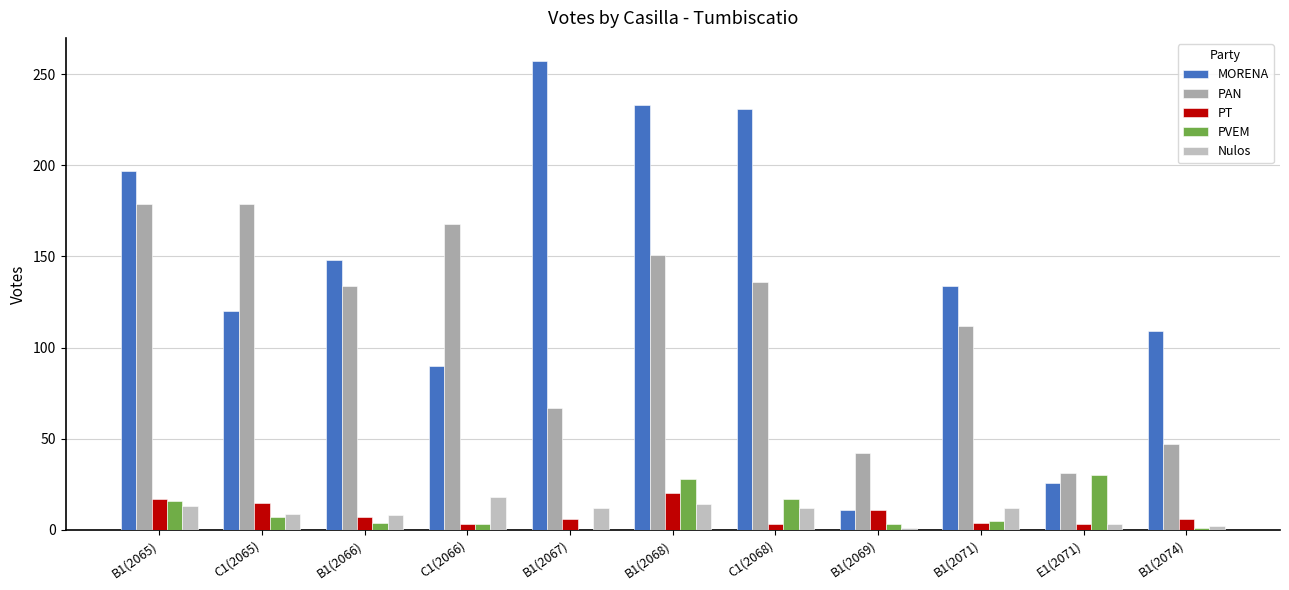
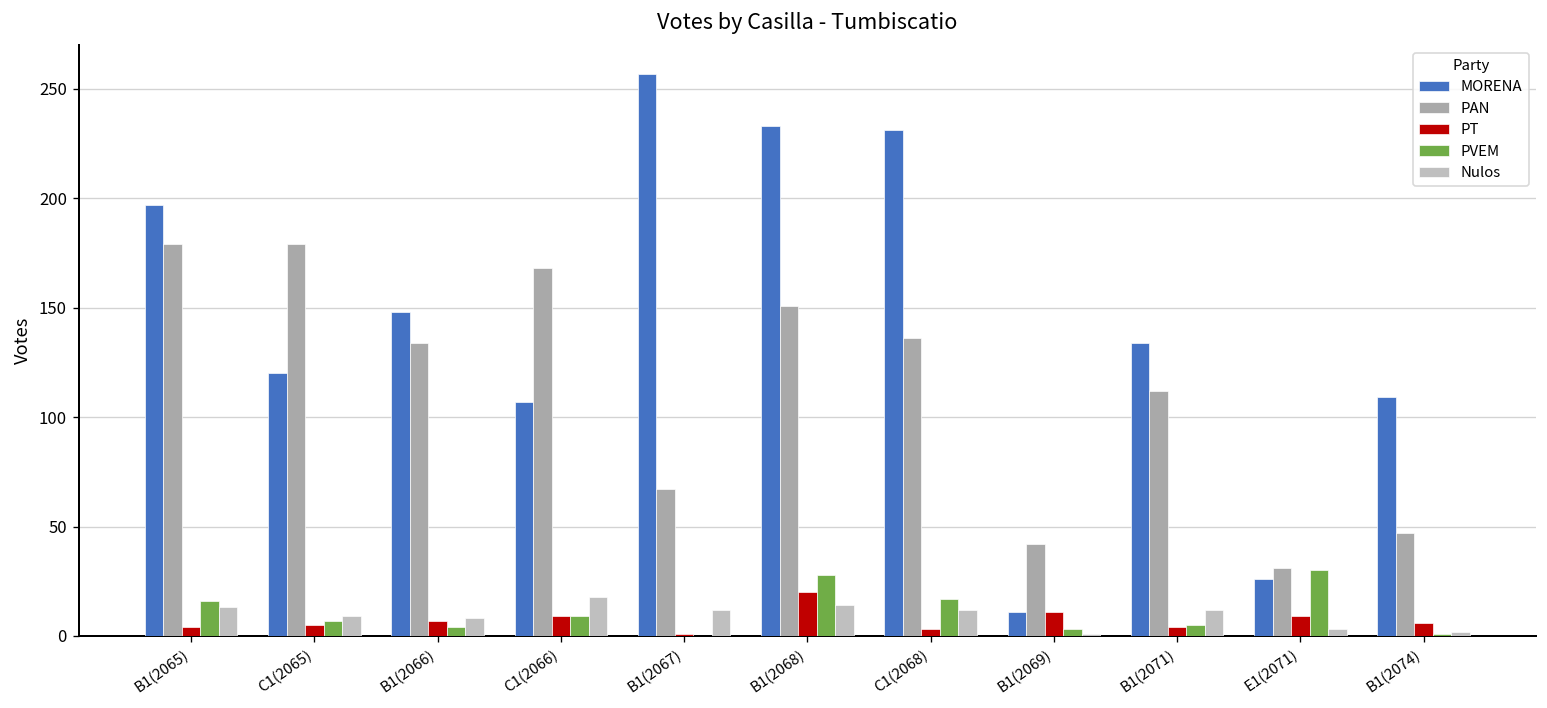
PT, B1(2065): 17 -> 4
PT, C1(2065): 15 -> 5
MORENA, C1(2066): 90 -> 107
PT, C1(2066): 3 -> 9
PVEM, C1(2066): 3 -> 9
PT, B1(2067): 6 -> 1
PT, E1(2071): 3 -> 9
